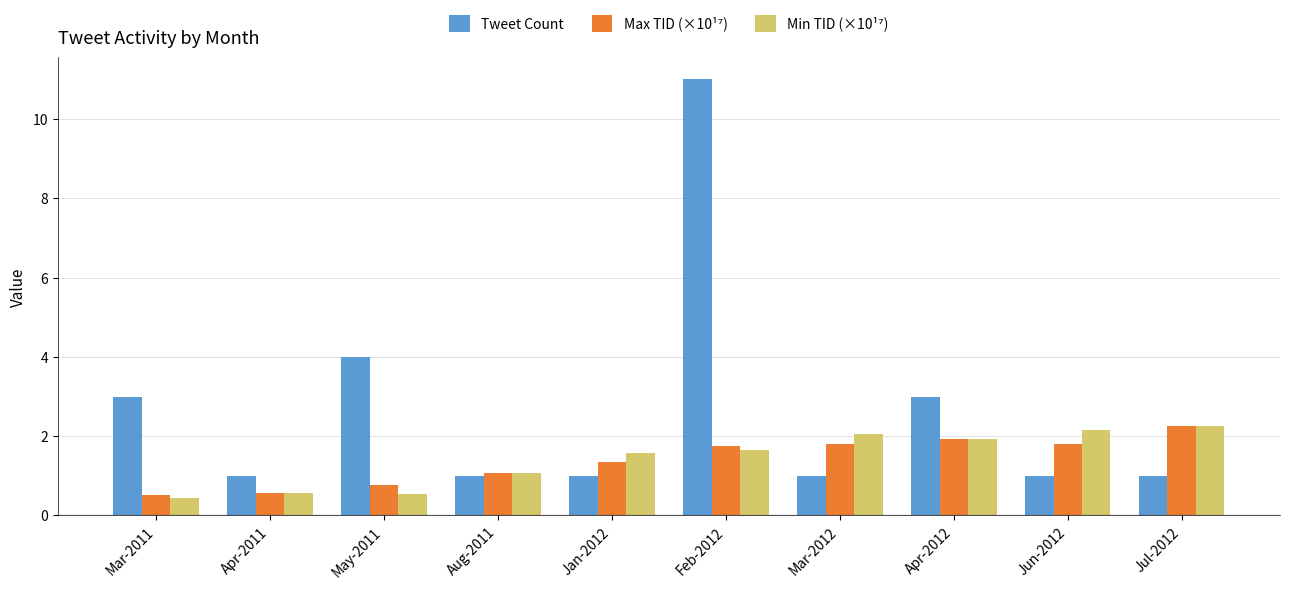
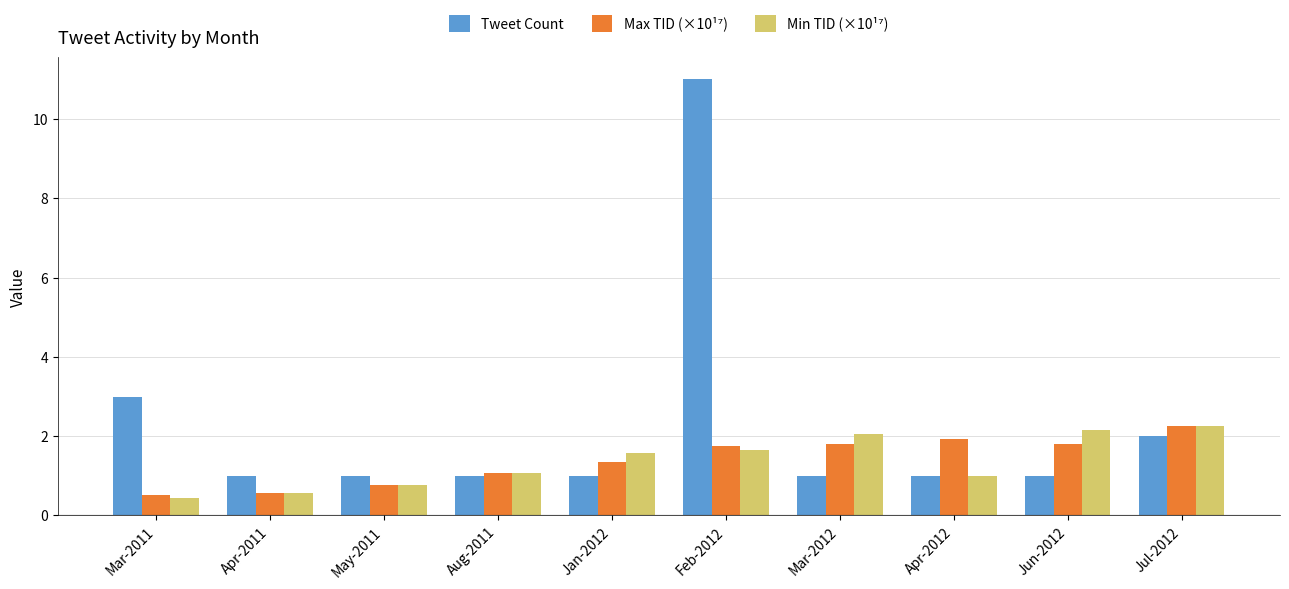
Tweet Count, May-2011: 4 -> 1
Min TID (×10¹⁷), May-2011: 0.5 -> 0.8
Tweet Count, Apr-2012: 3 -> 1
Min TID (×10¹⁷), Apr-2012: 1.9 -> 1.0
Tweet Count, Jul-2012: 1 -> 2
